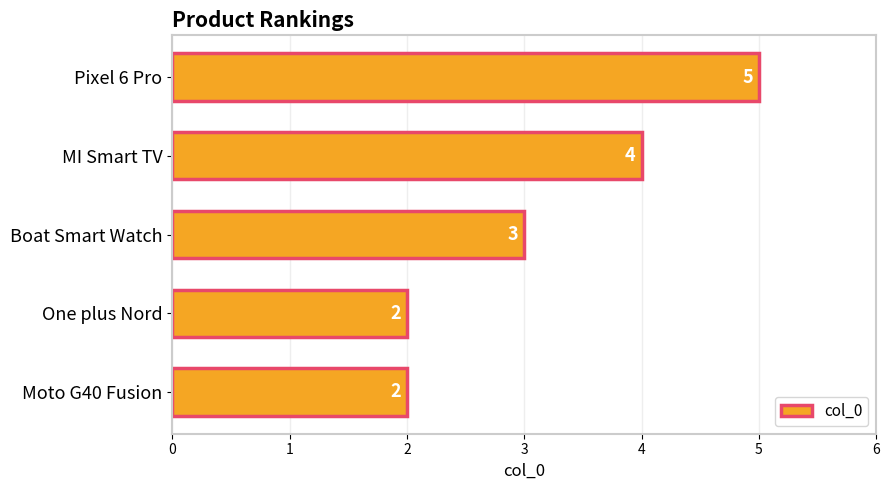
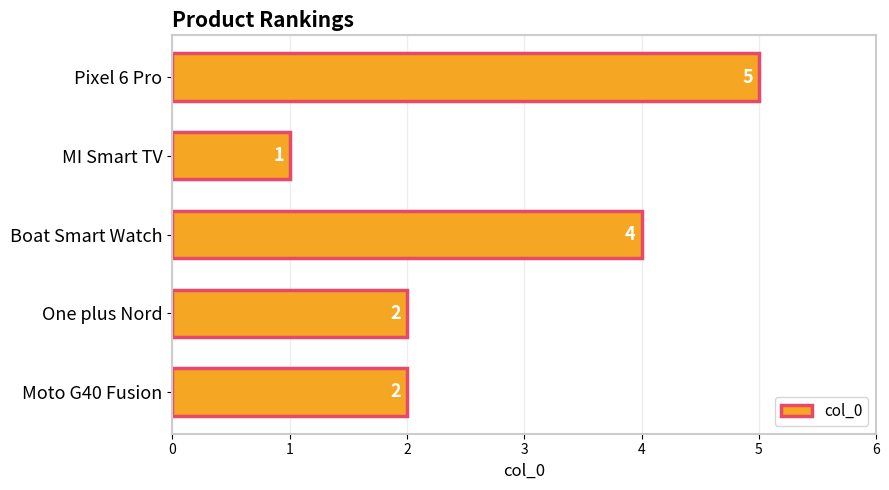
MI Smart TV: 4 -> 1
Boat Smart Watch: 3 -> 4
